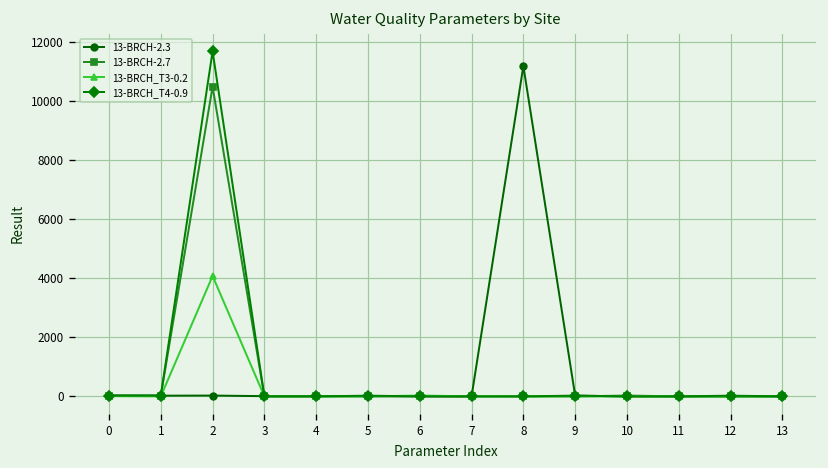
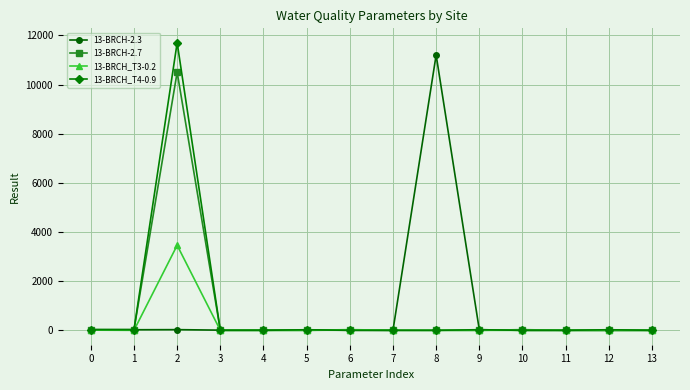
13-BRCH_T3-0.2, 2: 4100 -> 3500
